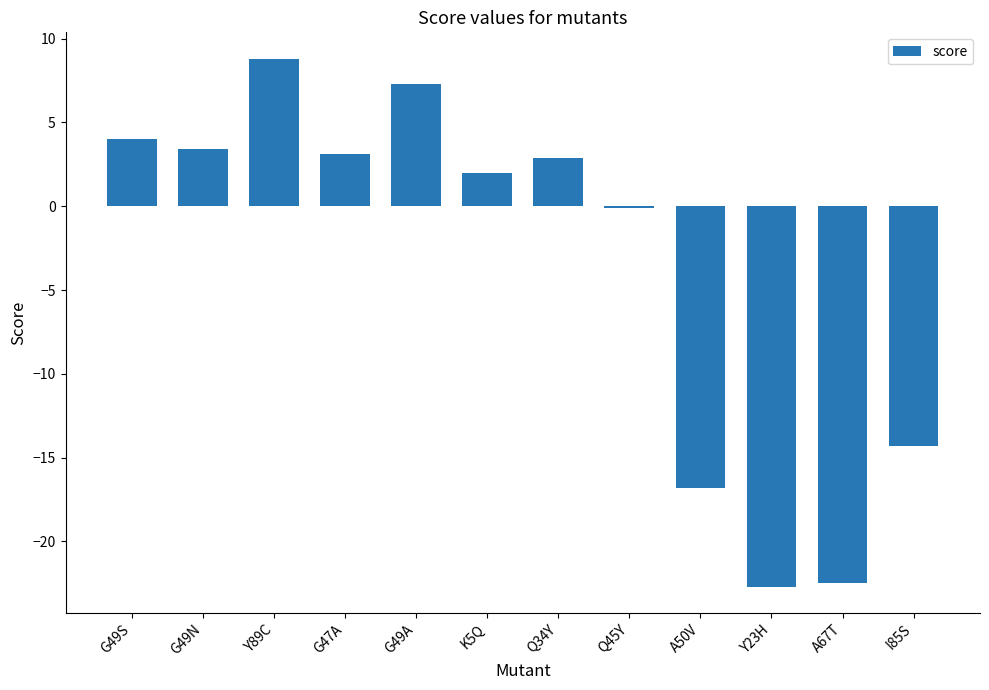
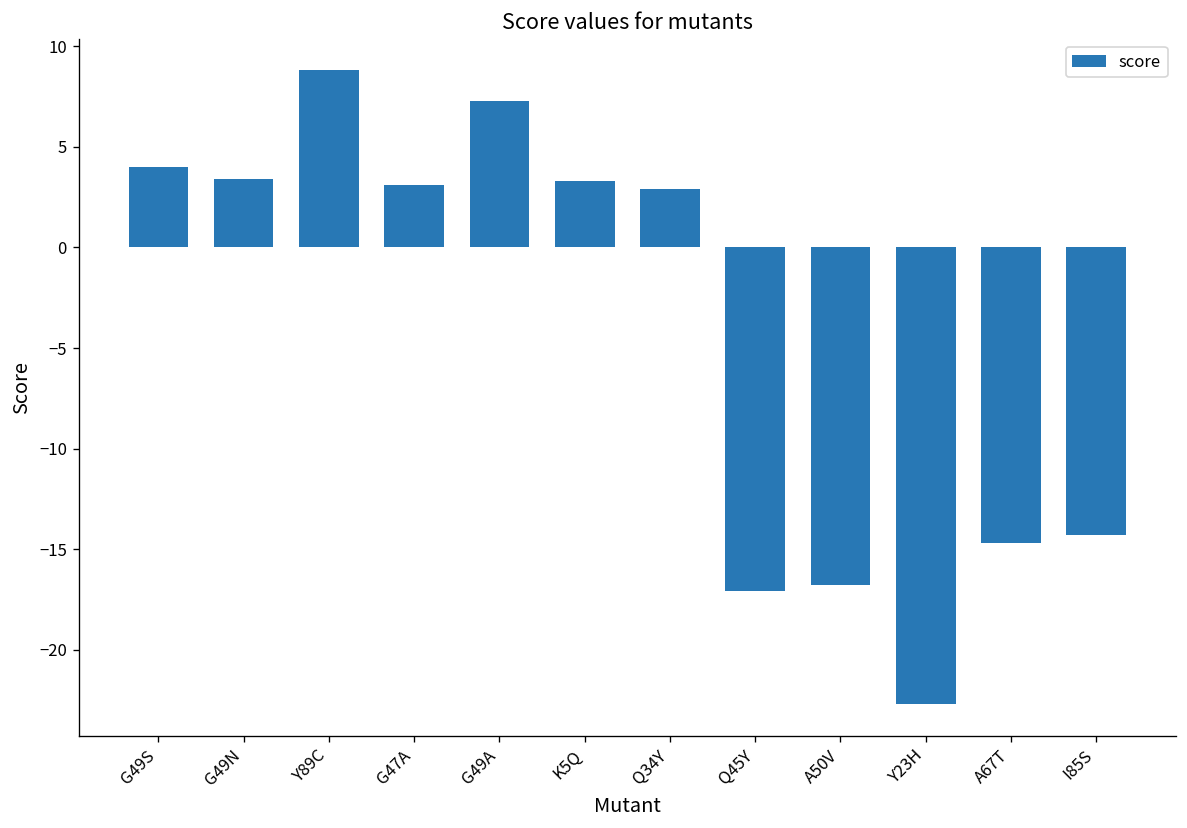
K5Q: 2.0 -> 3.3
Q45Y: -0.1 -> -17.1
A67T: -22.5 -> -14.7
